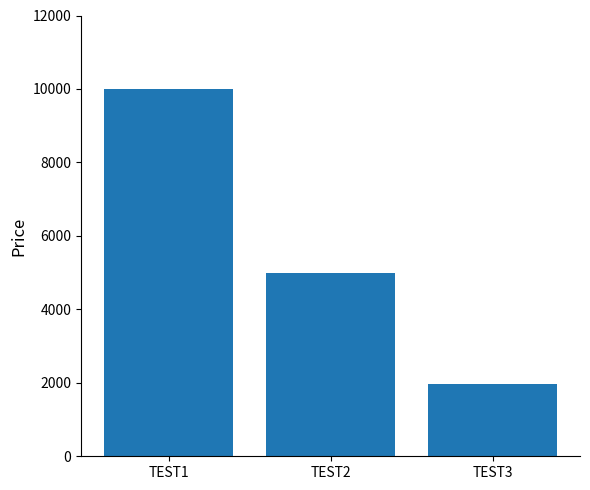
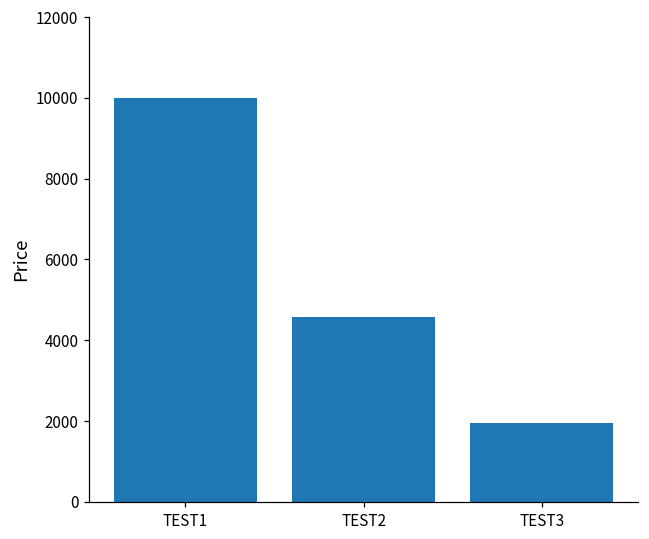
TEST2: 5000 -> 4600
